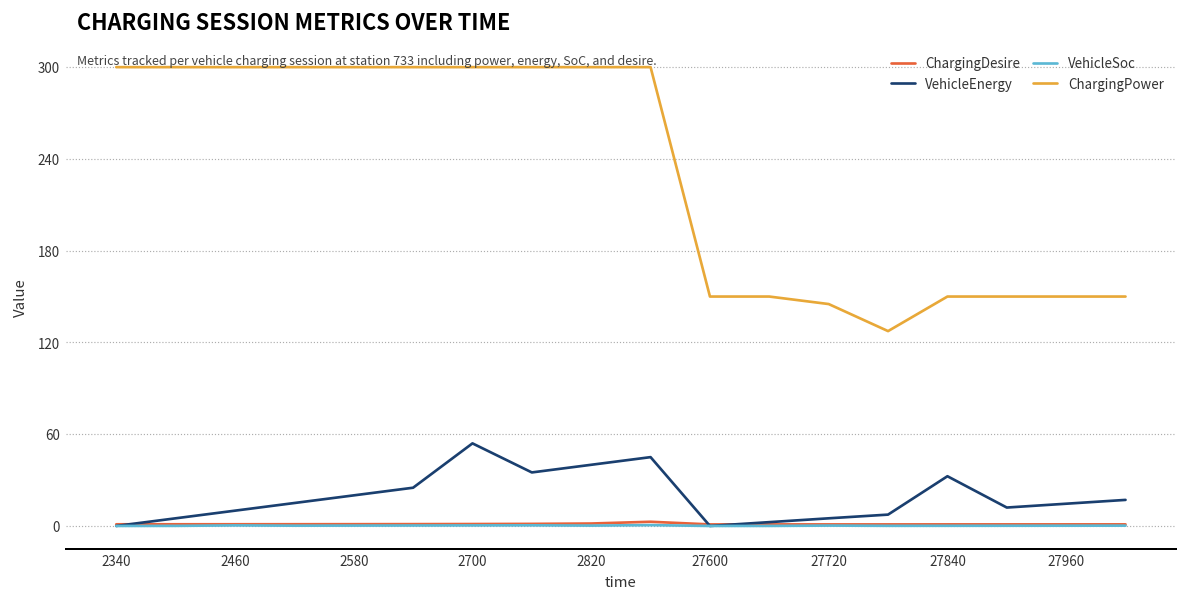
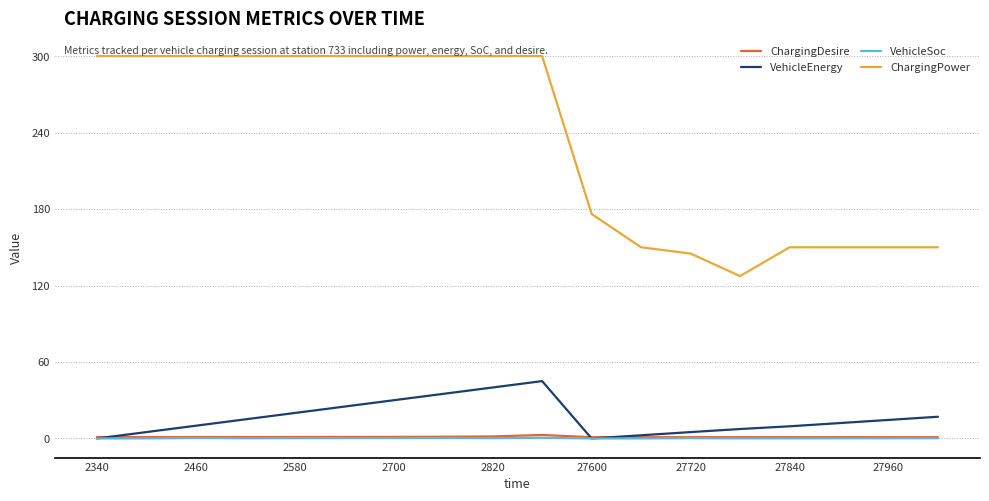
VehicleEnergy, 2700: 54 -> 30
ChargingPower, 27600: 150 -> 176
VehicleEnergy, 27840: 33 -> 10
